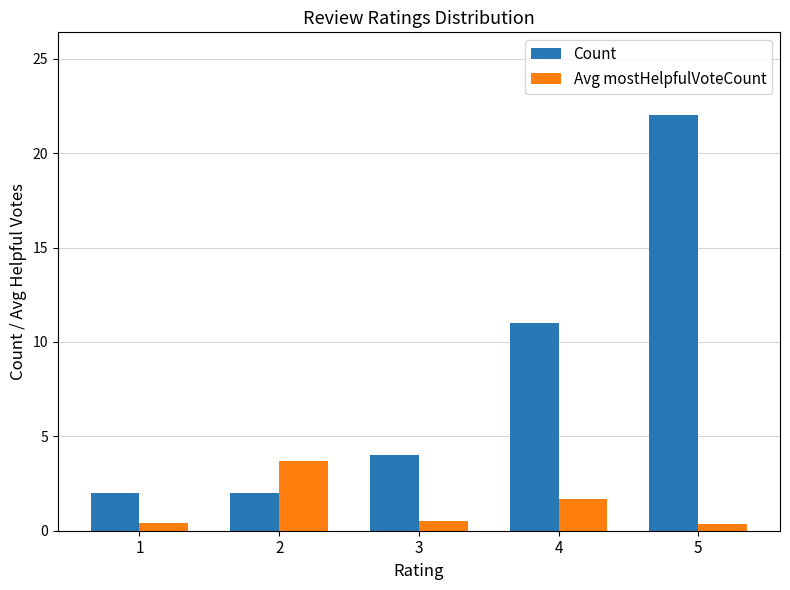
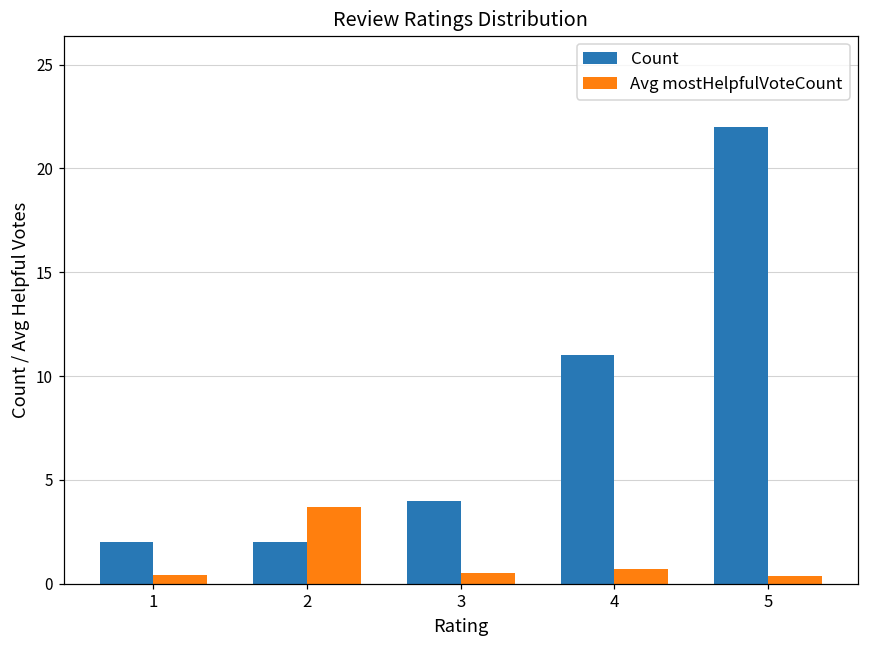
Avg mostHelpfulVoteCount, 4: 1.7 -> 0.7
